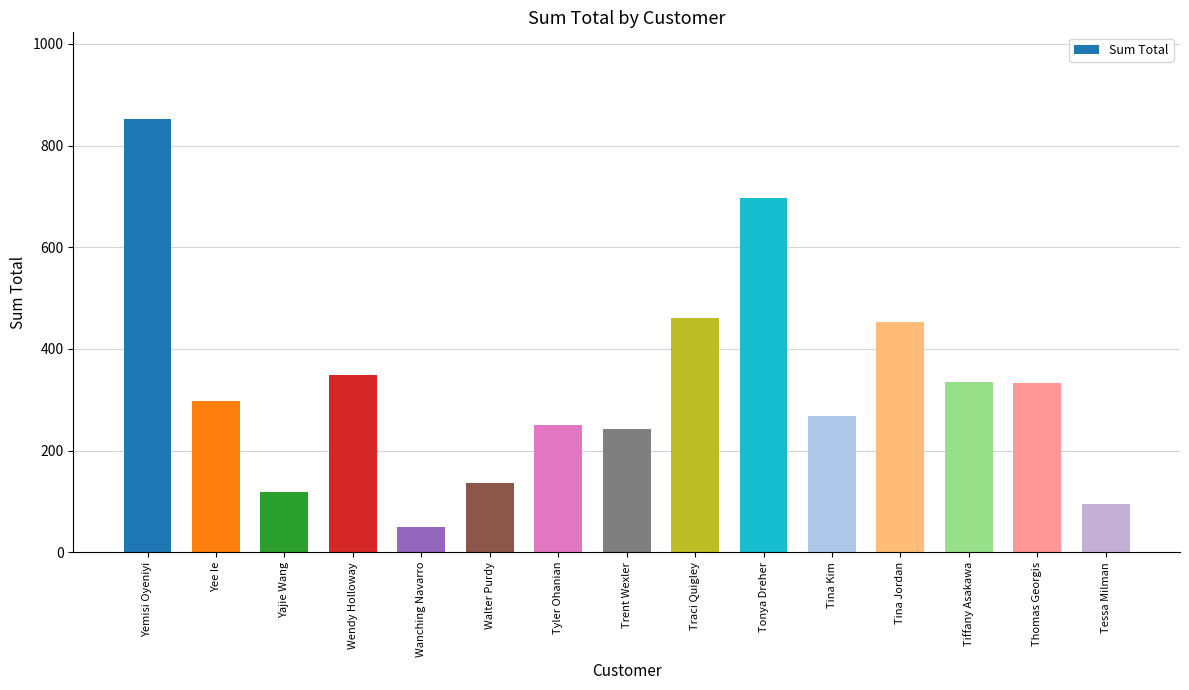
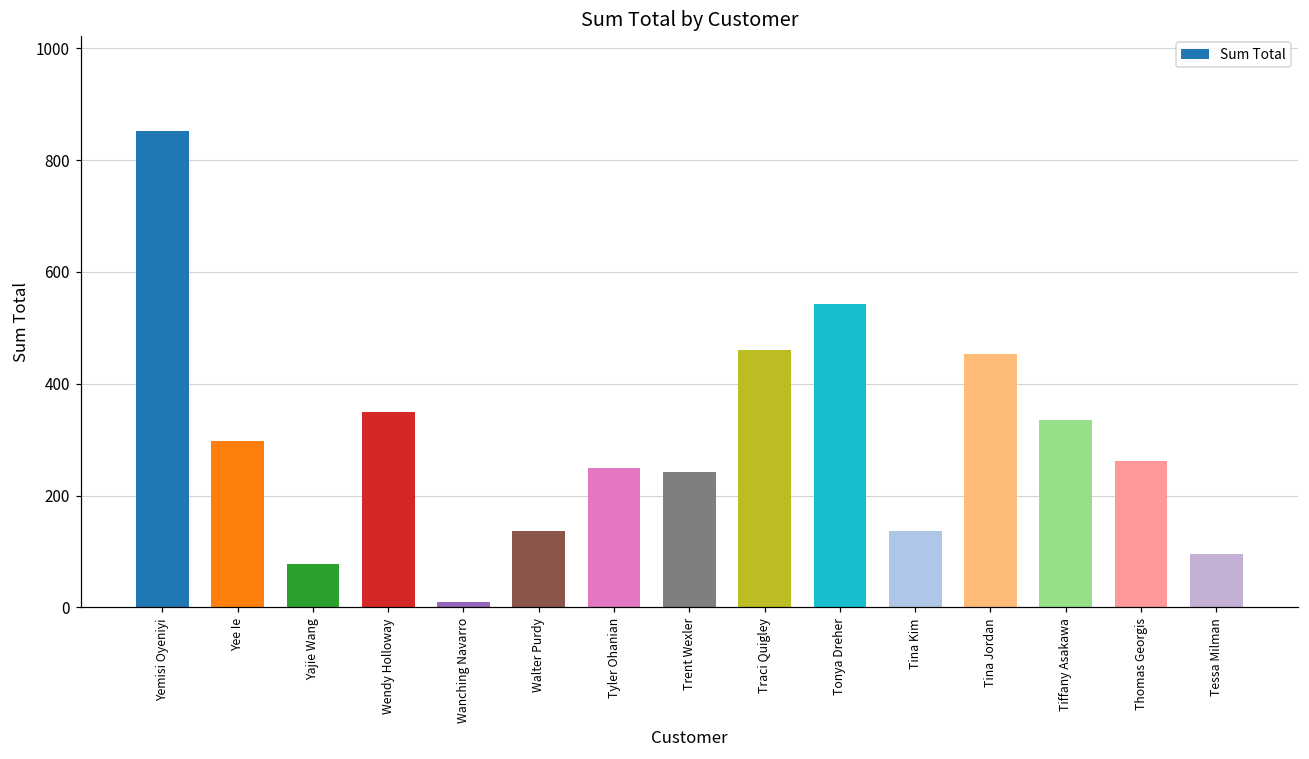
Yajie Wang: 120 -> 80
Wanching Navarro: 50 -> 10
Tonya Dreher: 700 -> 540
Tina Kim: 270 -> 140
Thomas Georgis: 330 -> 260
